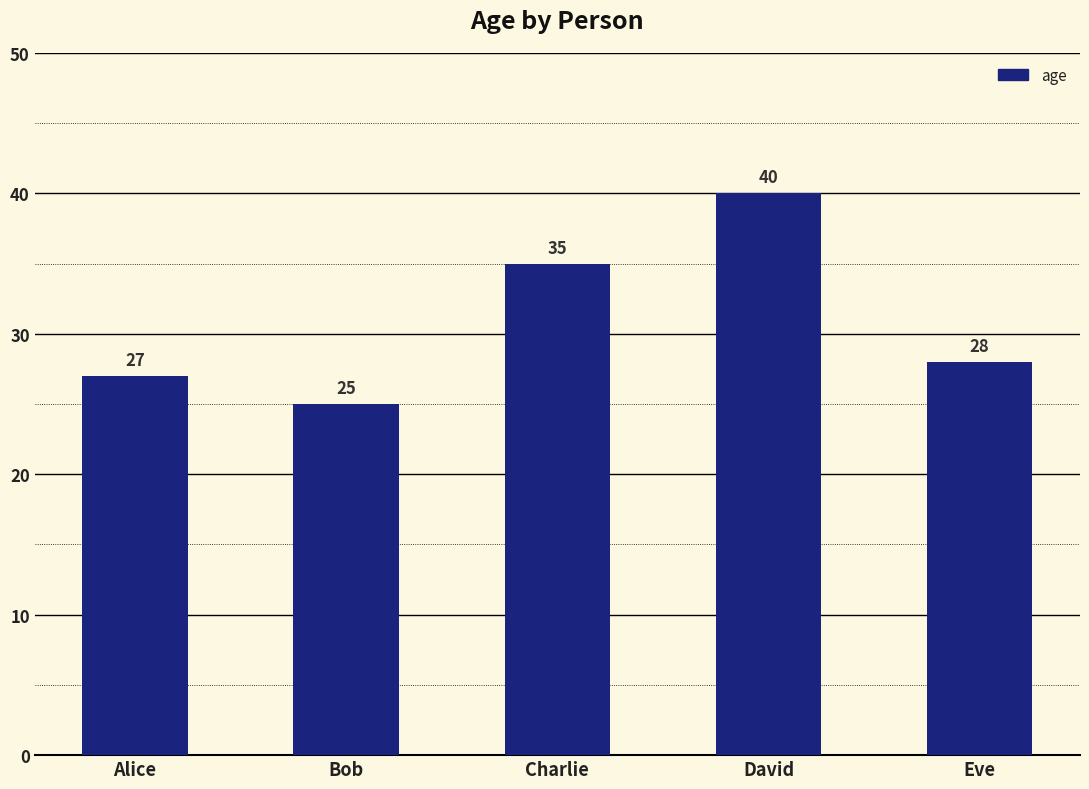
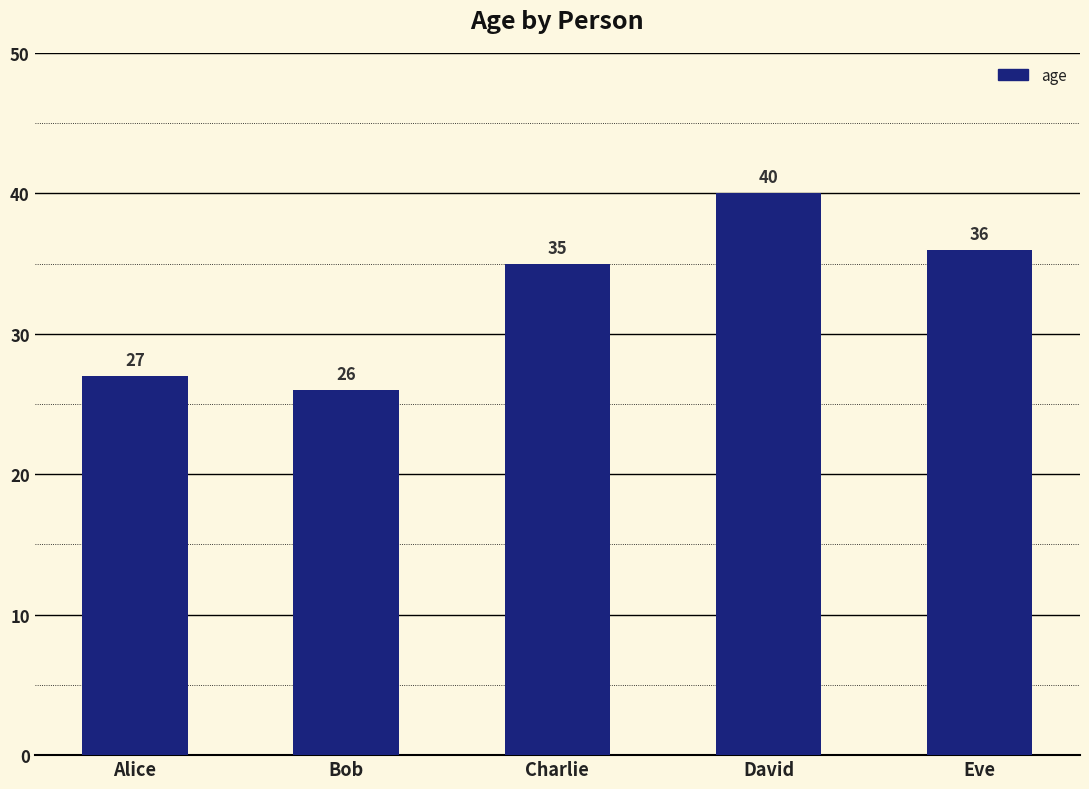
Bob: 25 -> 26
Eve: 28 -> 36
